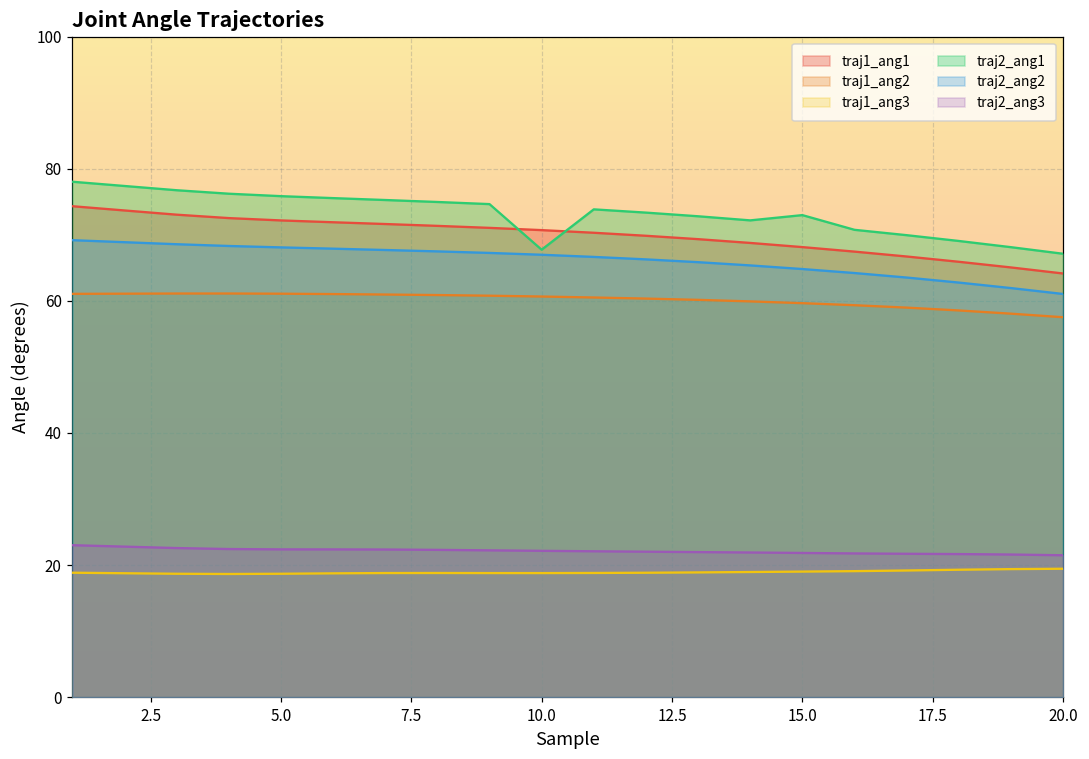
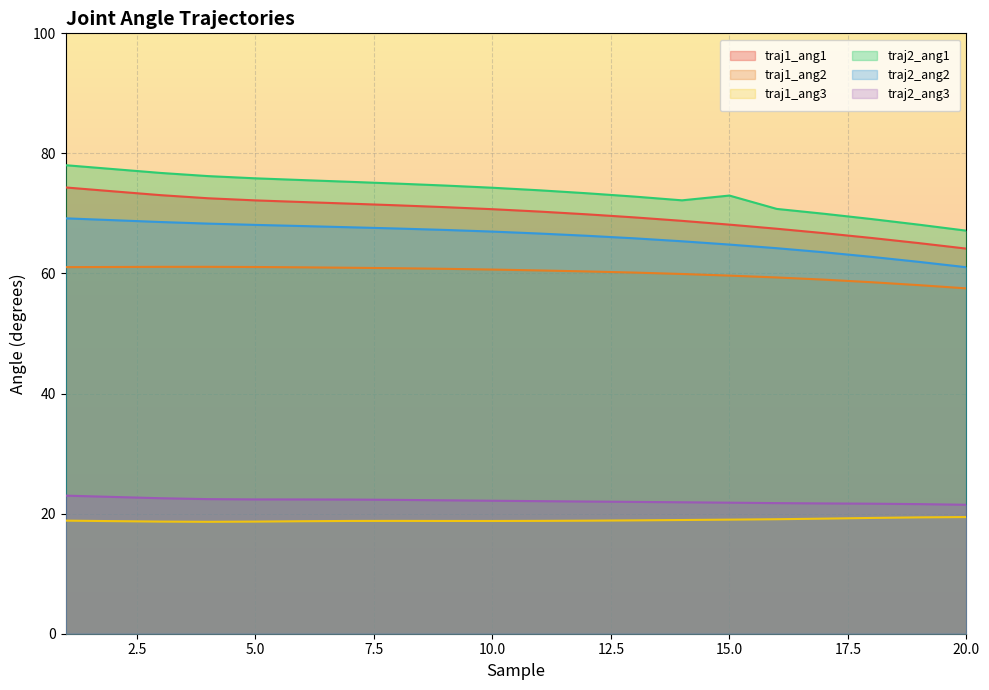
traj2_ang1, 10.0: 68 -> 74
